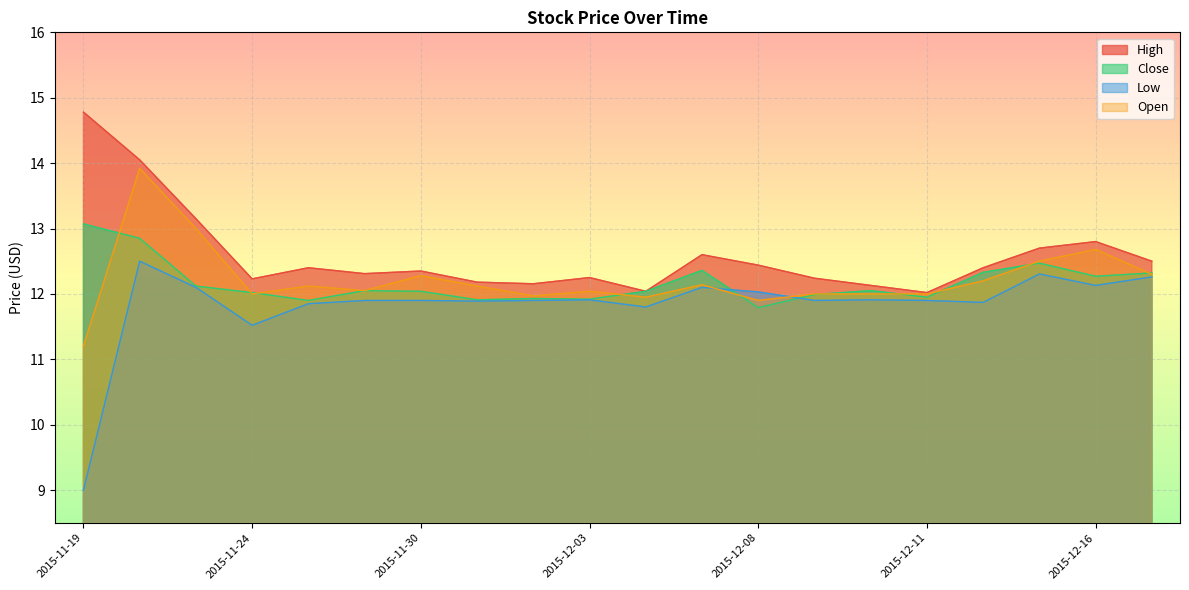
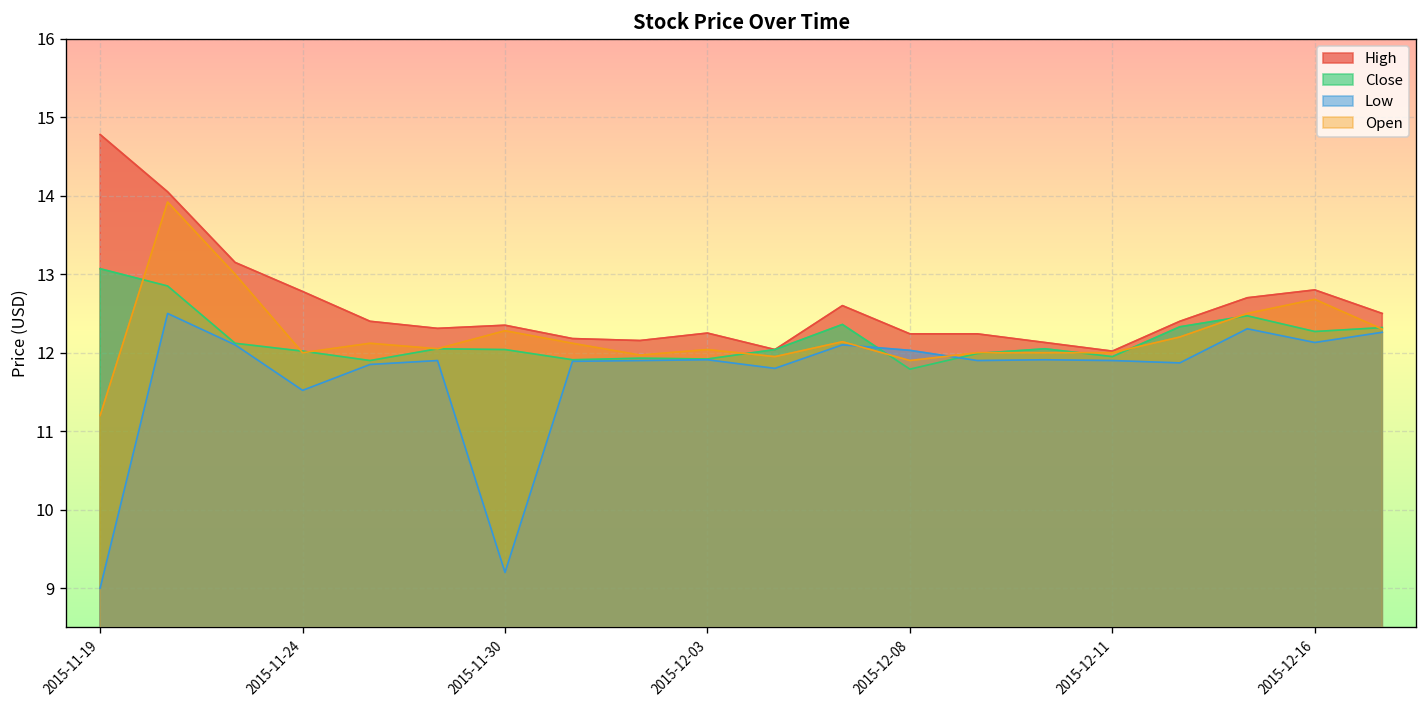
High, 2015-11-24: 12.2 -> 12.8
Low, 2015-11-30: 11.9 -> 9.2
High, 2015-12-08: 12.4 -> 12.2
